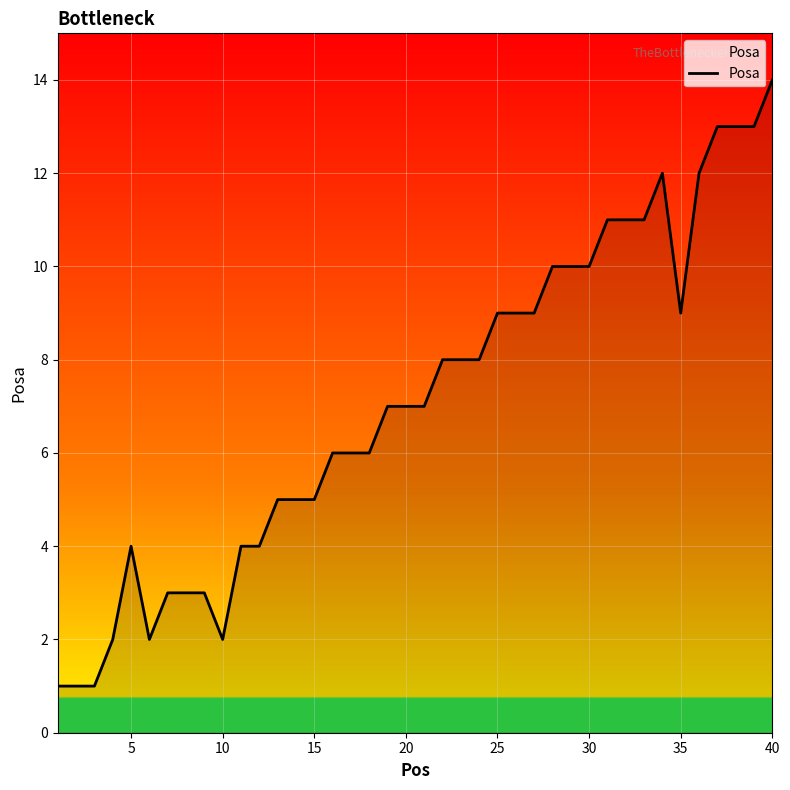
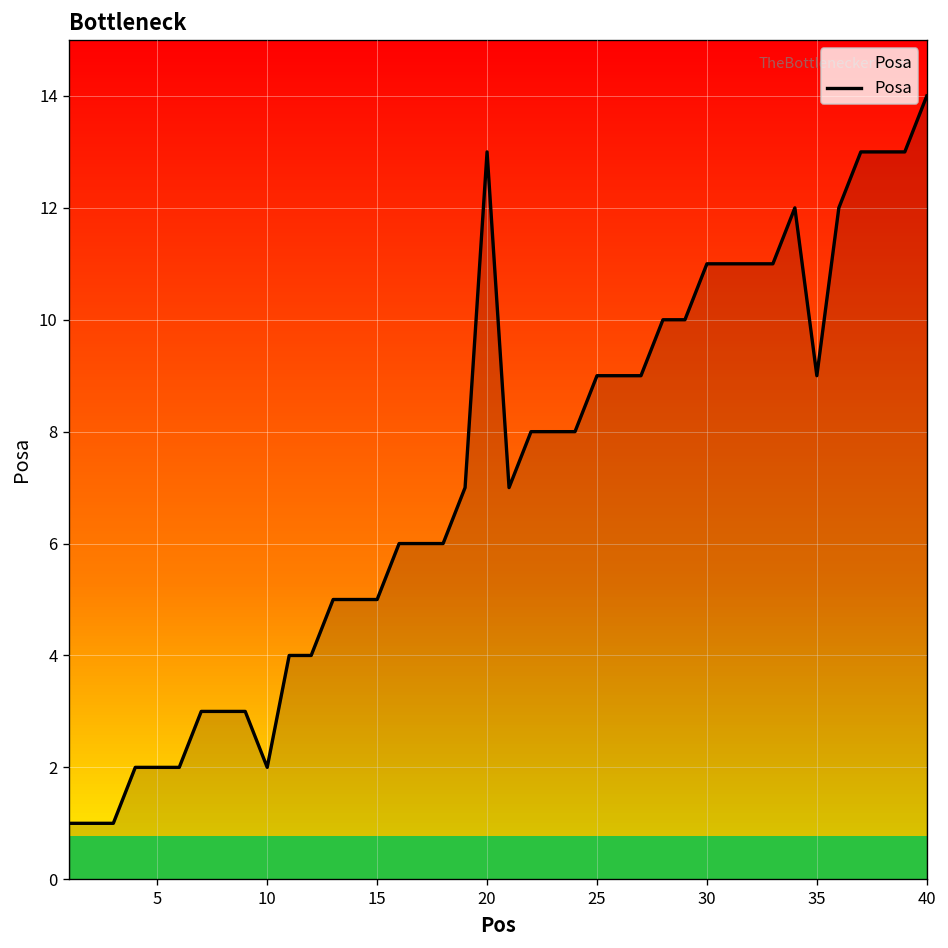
5: 4 -> 2
20: 7 -> 13
30: 10 -> 11
